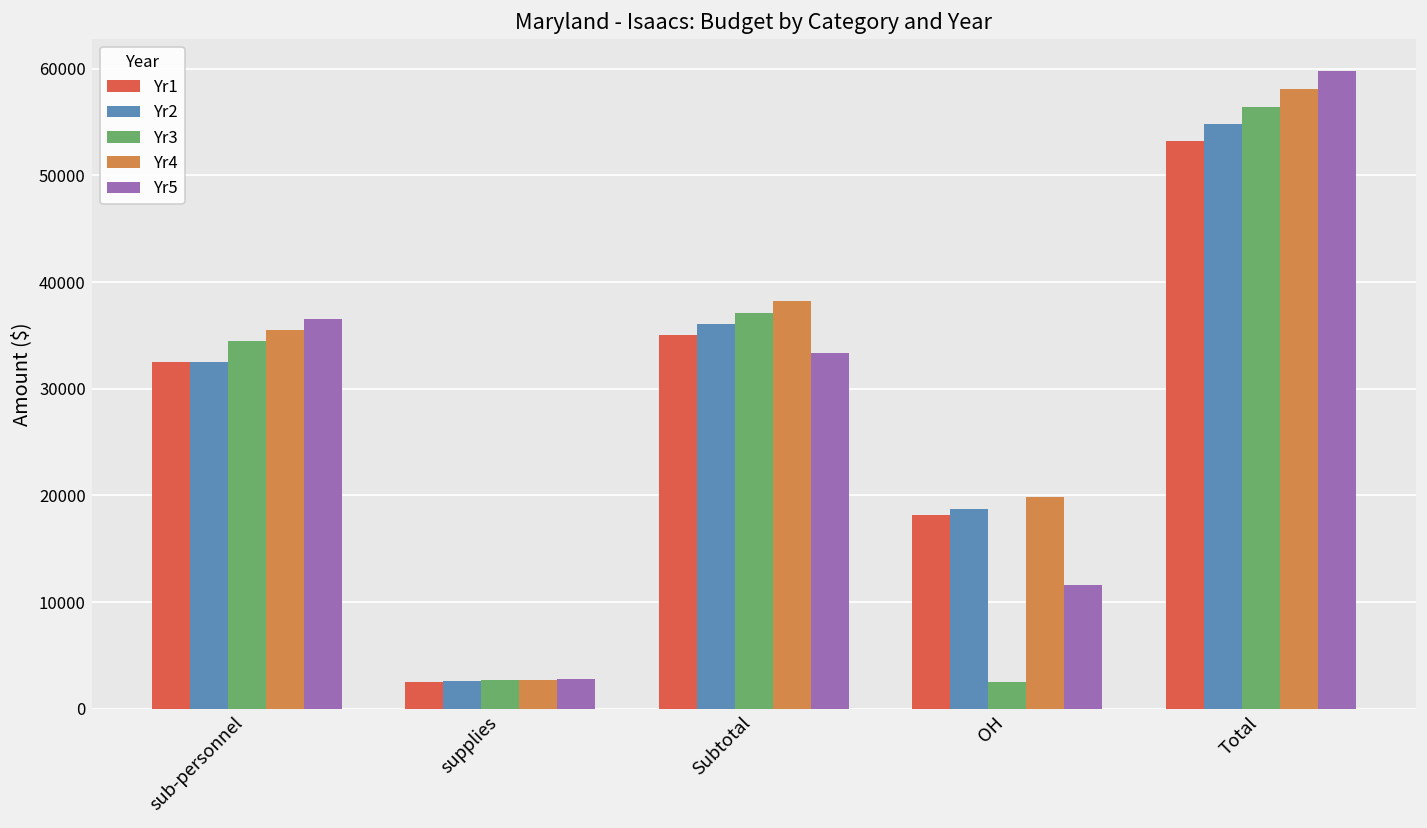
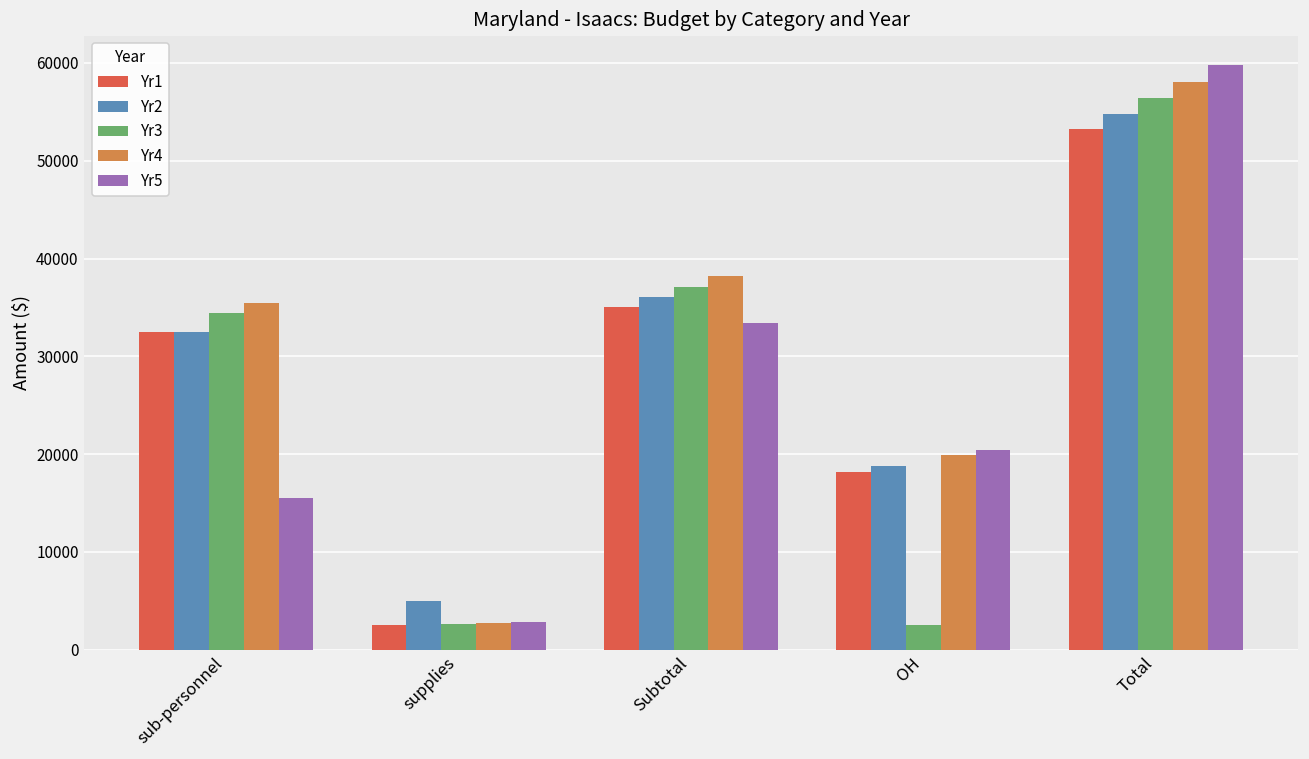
Yr5, sub-personnel: 37000 -> 15000
Yr2, supplies: 3000 -> 5000
Yr5, OH: 12000 -> 20000
